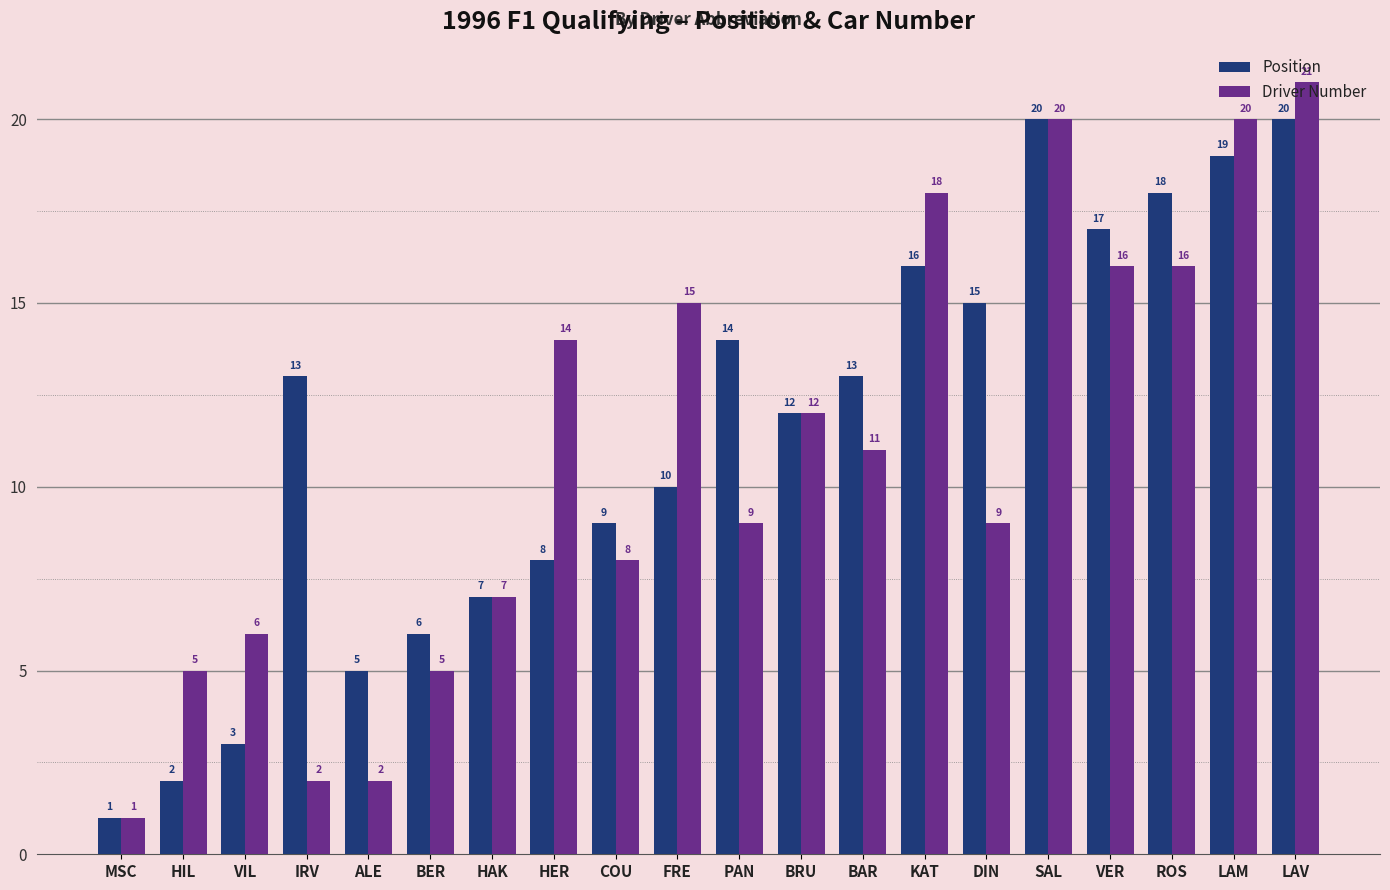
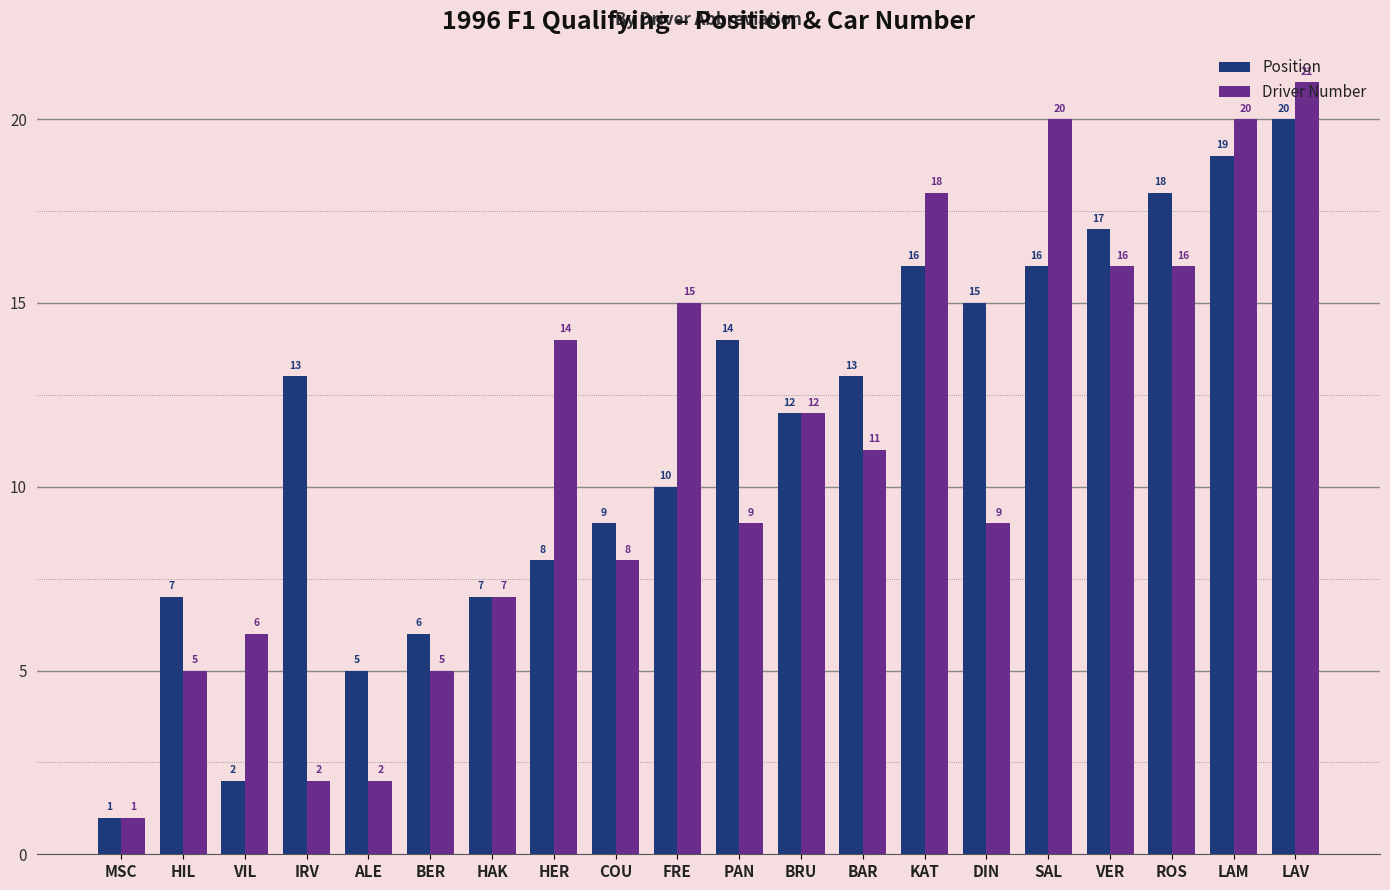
Position, HIL: 2 -> 7
Position, VIL: 3 -> 2
Position, SAL: 20 -> 16
